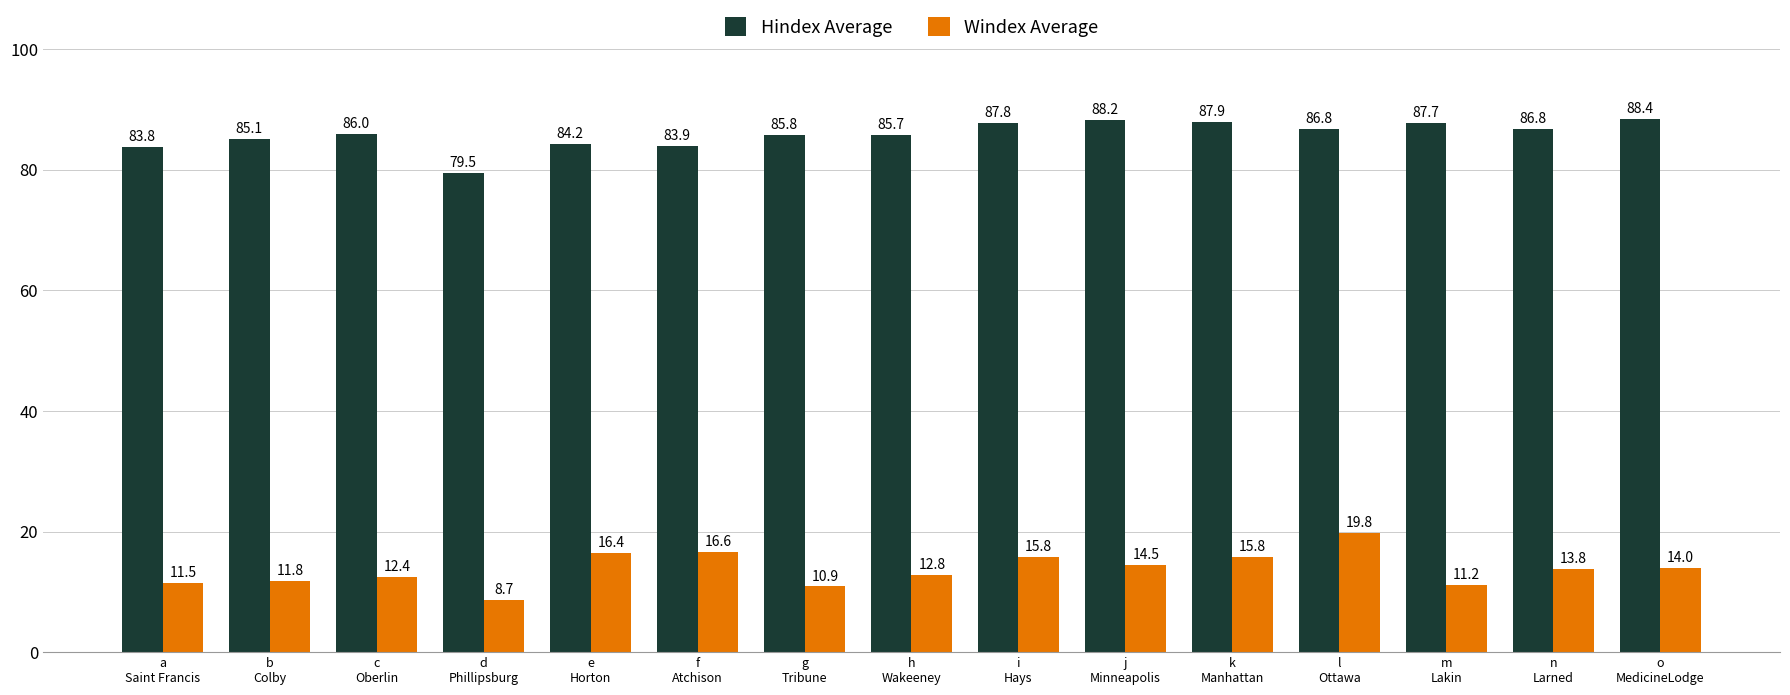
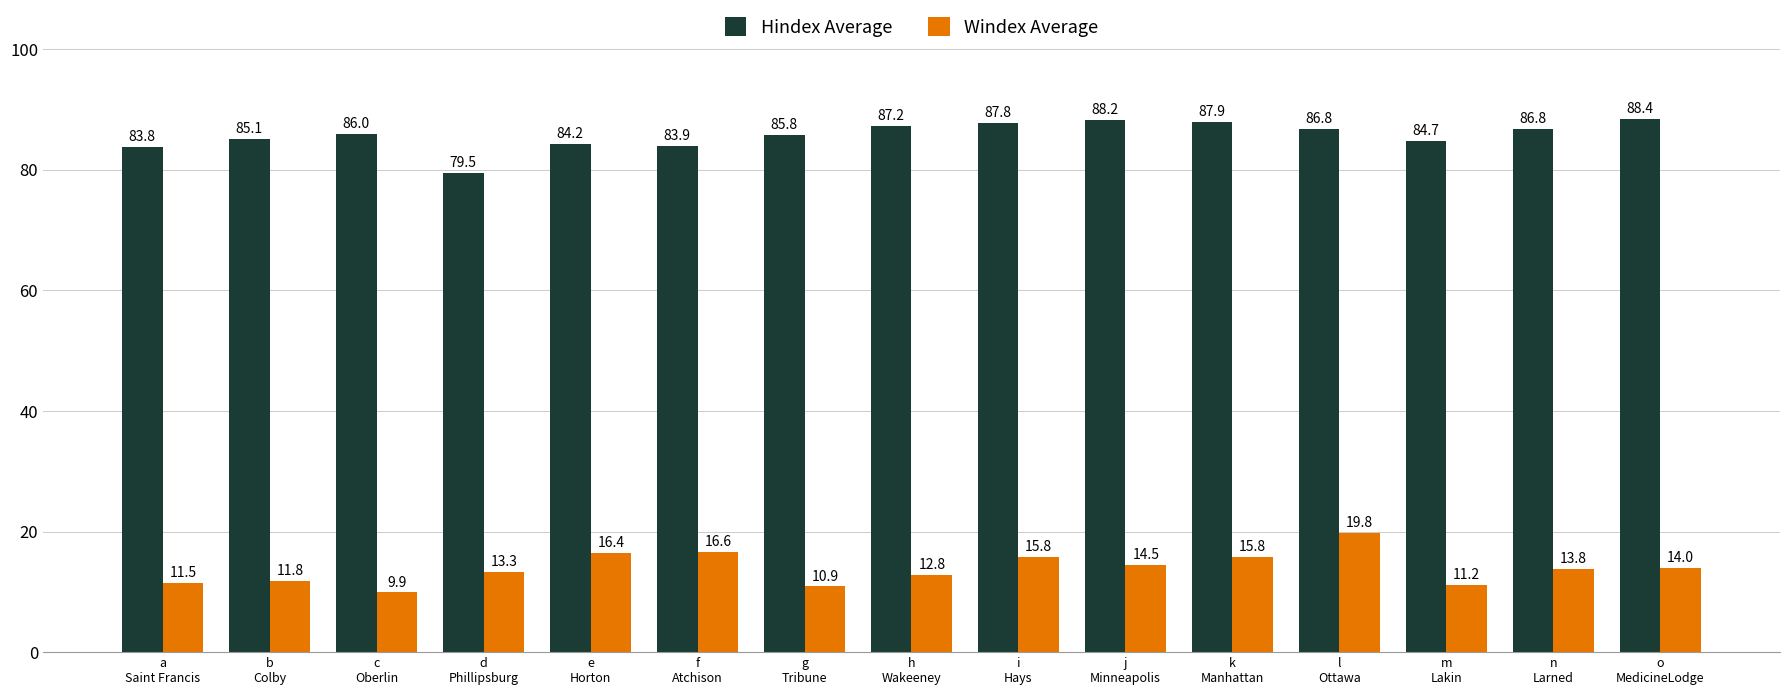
Windex Average, c Oberlin: 12.4 -> 9.9
Windex Average, d Phillipsburg: 8.7 -> 13.3
Hindex Average, h Wakeeney: 85.7 -> 87.2
Hindex Average, m Lakin: 87.7 -> 84.7
